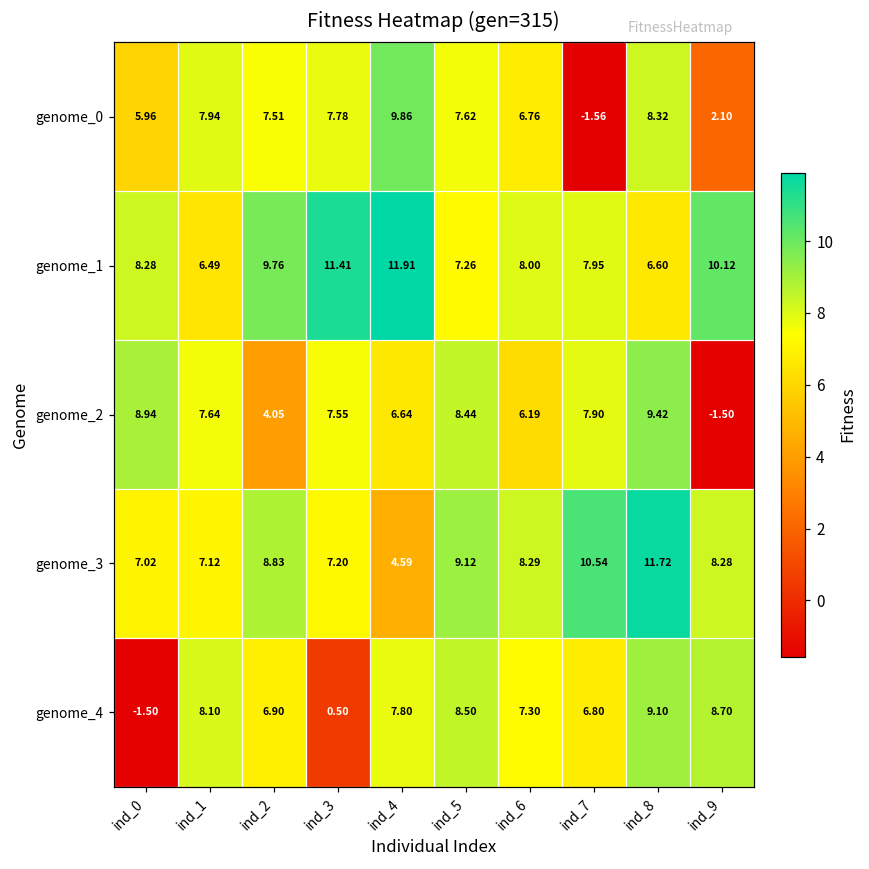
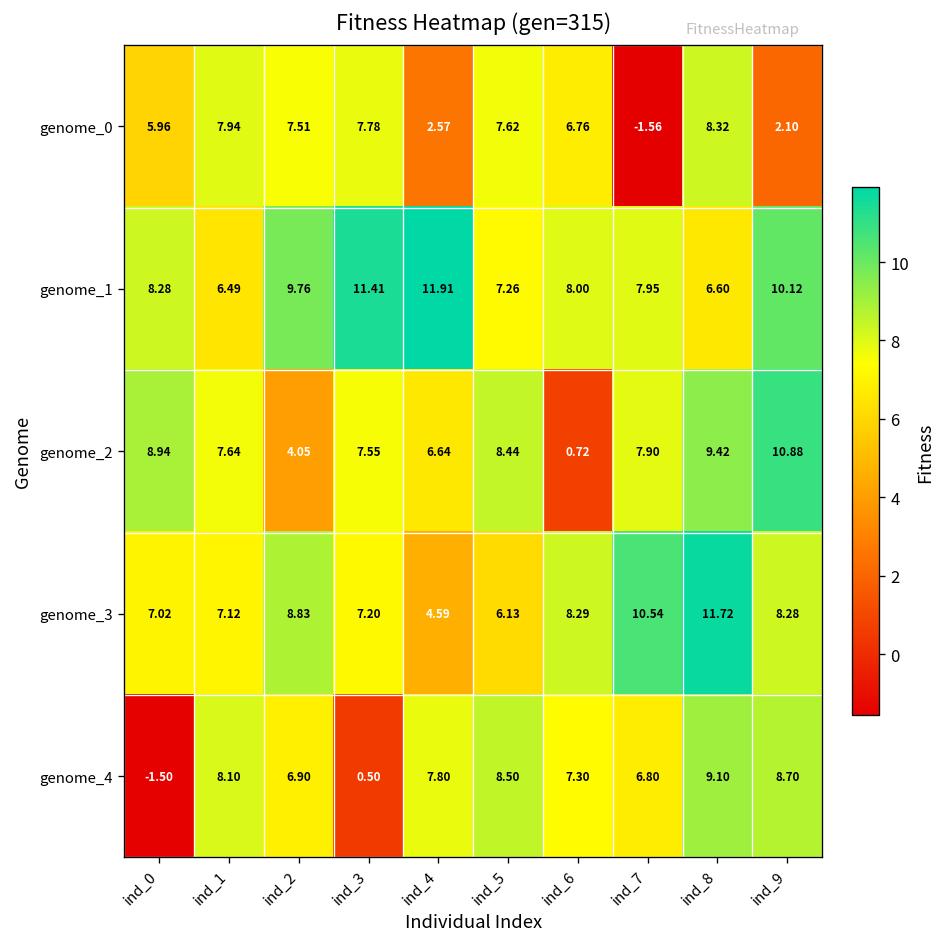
genome_0, ind_4: 9.86 -> 2.57
genome_2, ind_6: 6.19 -> 0.72
genome_2, ind_9: -1.50 -> 10.88
genome_3, ind_5: 9.12 -> 6.13
